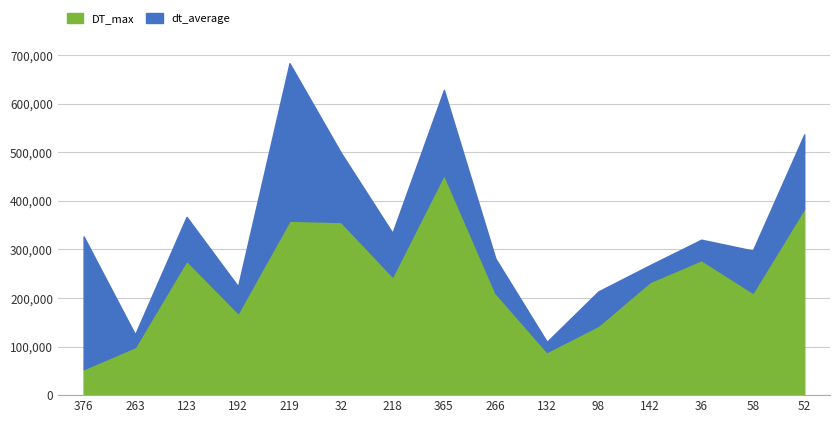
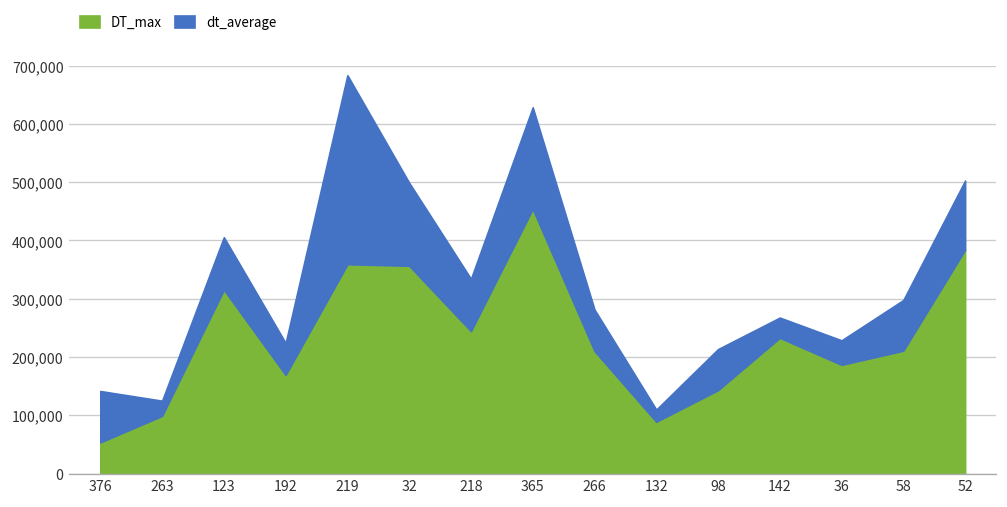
dt_average, 376: 270,000 -> 90,000
DT_max, 123: 280,000 -> 320,000
DT_max, 36: 280,000 -> 190,000
dt_average, 52: 150,000 -> 120,000
